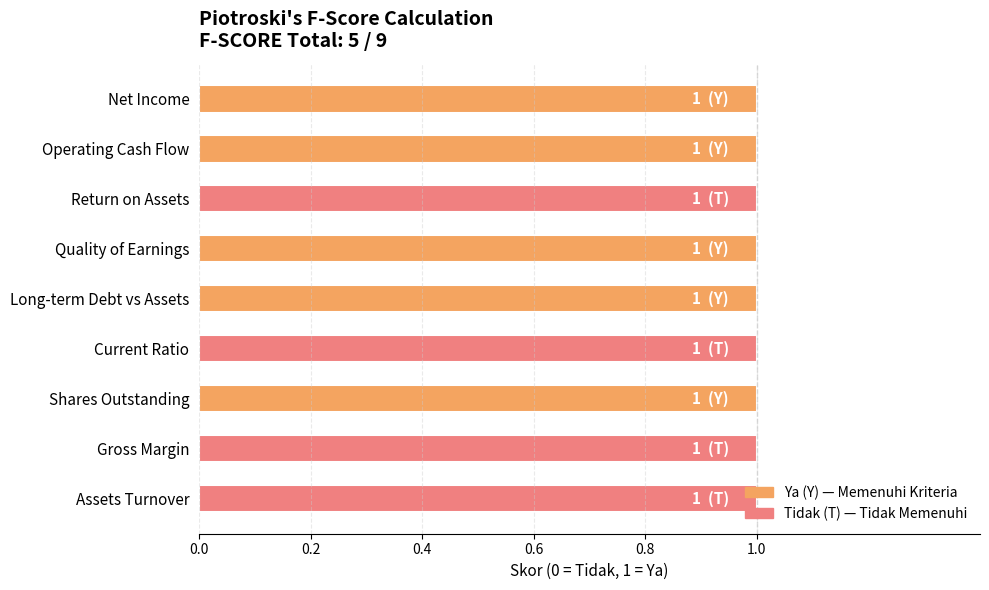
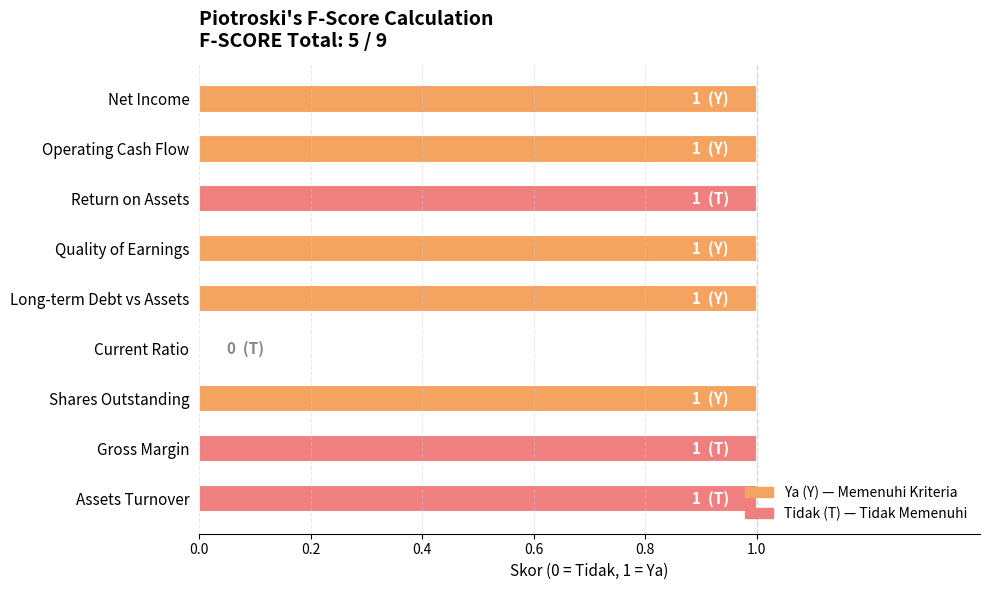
Current Ratio: 1 -> 0
